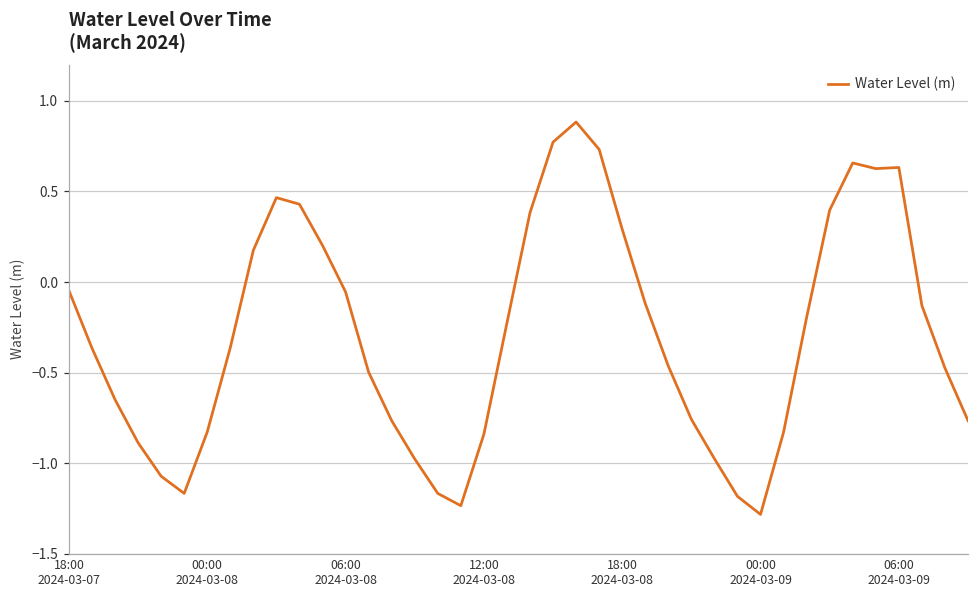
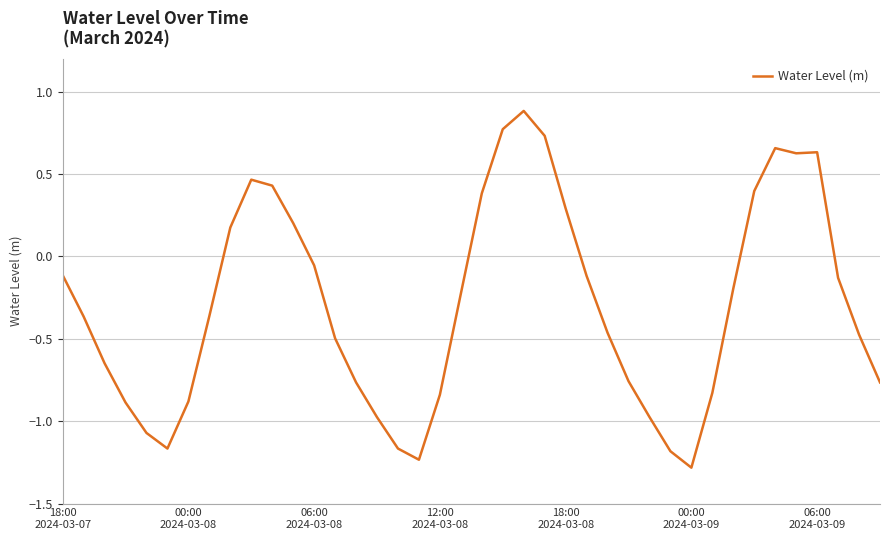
18:00 2024-03-07: -0.05 -> -0.11
00:00 2024-03-08: -0.83 -> -0.88
